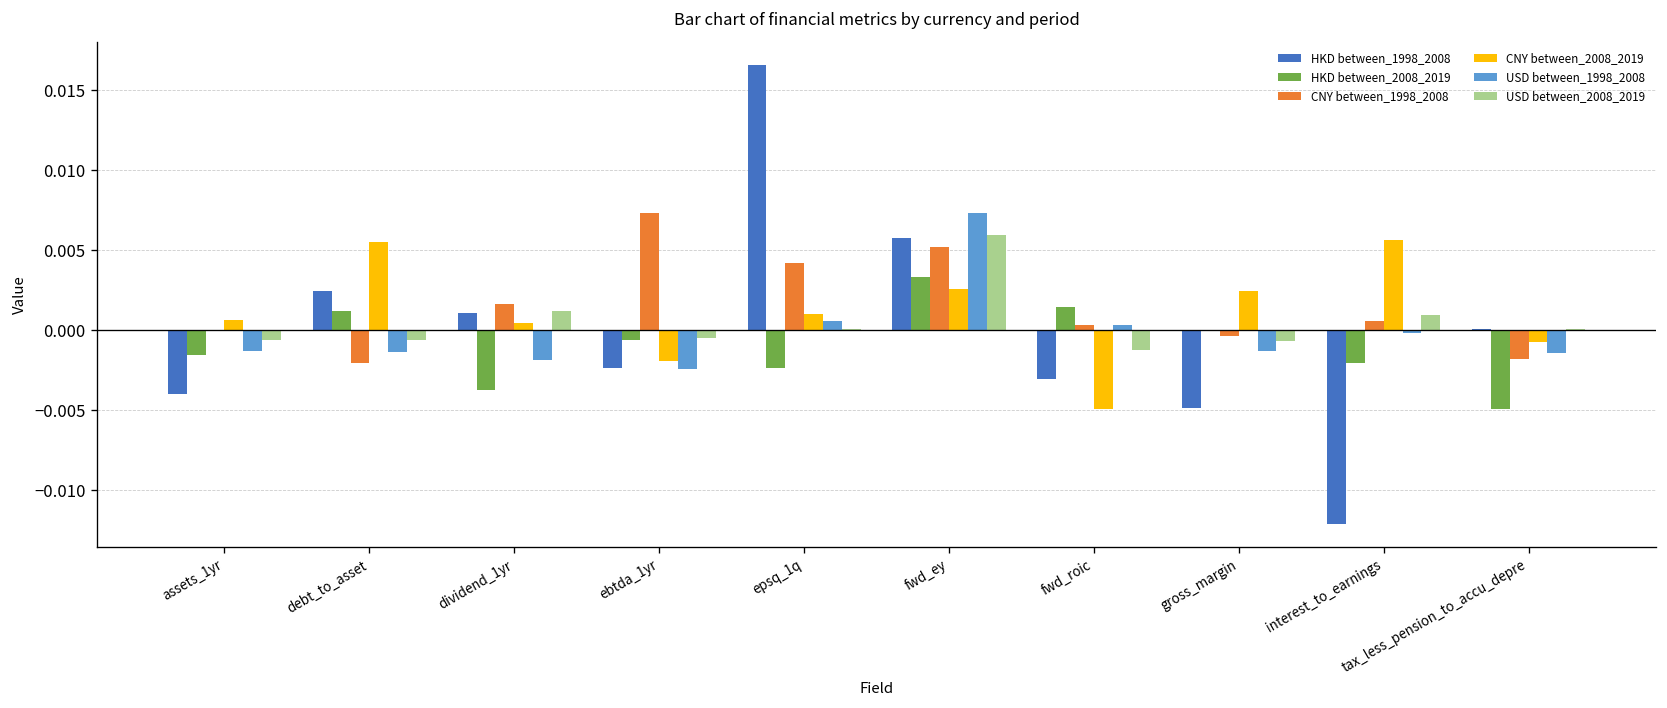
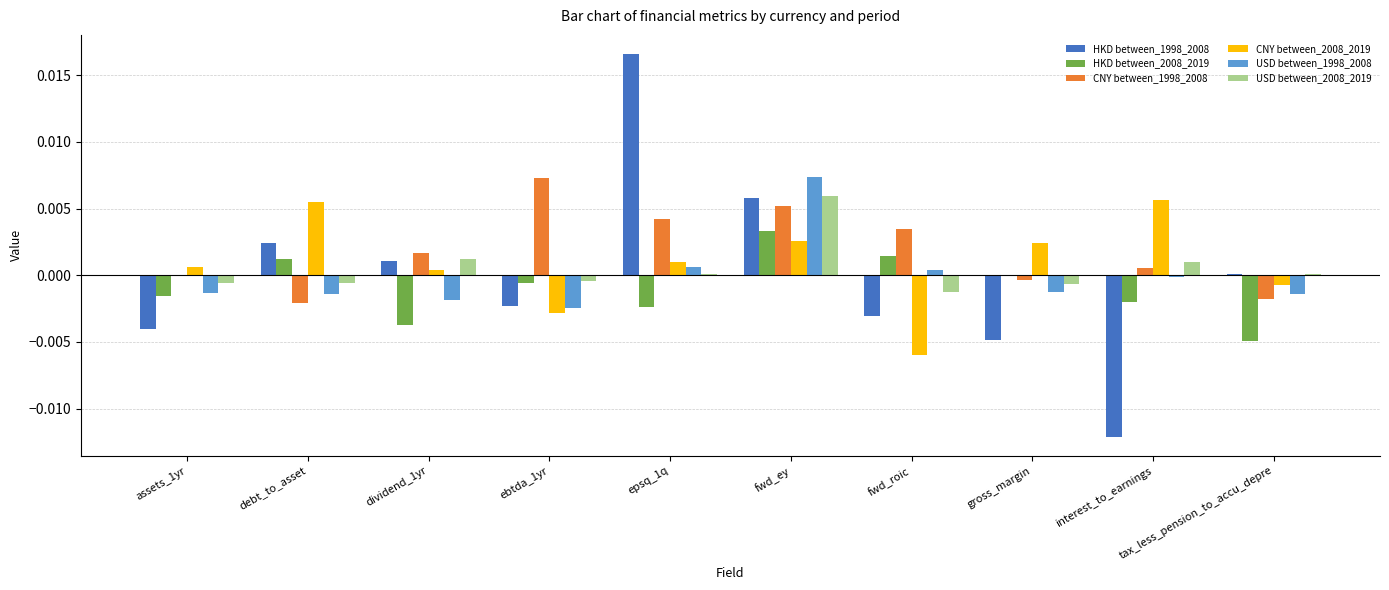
CNY between_2008_2019, ebtda_1yr: -0.0019 -> -0.0028
CNY between_1998_2008, fwd_roic: 0.0003 -> 0.0035
CNY between_2008_2019, fwd_roic: -0.0049 -> -0.0060
